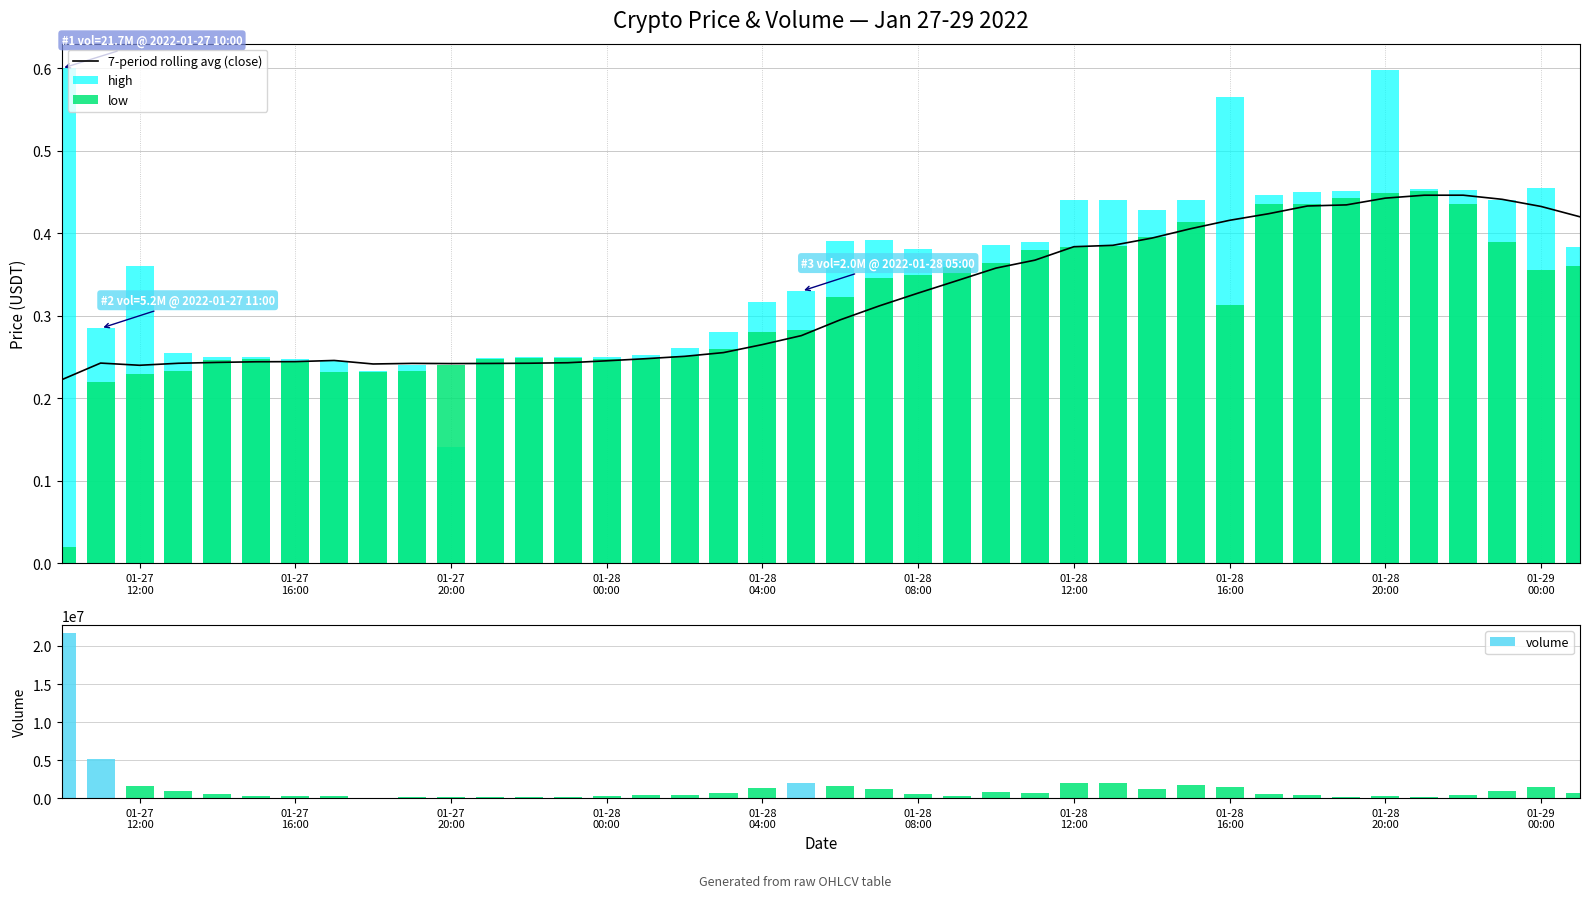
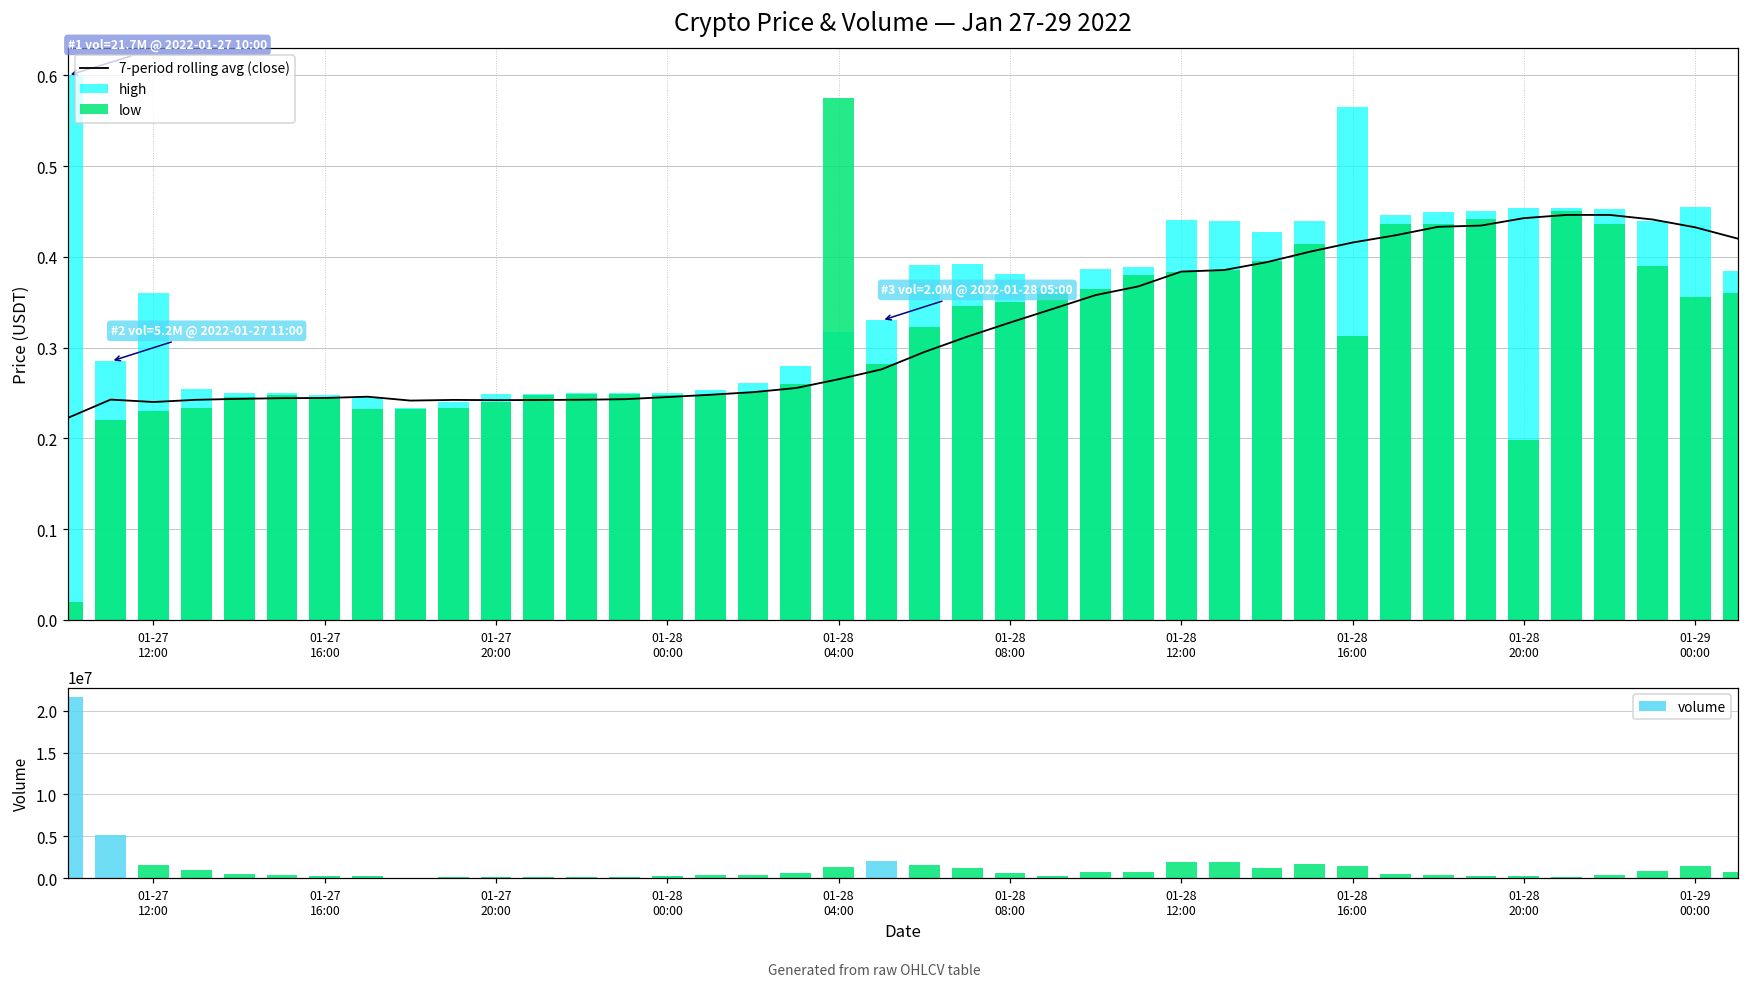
Crypto Price & Volume — Jan 27-29 2022, high, 01-27 20:00: 0.14 -> 0.25
Crypto Price & Volume — Jan 27-29 2022, low, 01-28 04:00: 0.28 -> 0.57
Crypto Price & Volume — Jan 27-29 2022, high, 01-28 20:00: 0.60 -> 0.45
Crypto Price & Volume — Jan 27-29 2022, low, 01-28 20:00: 0.45 -> 0.20
